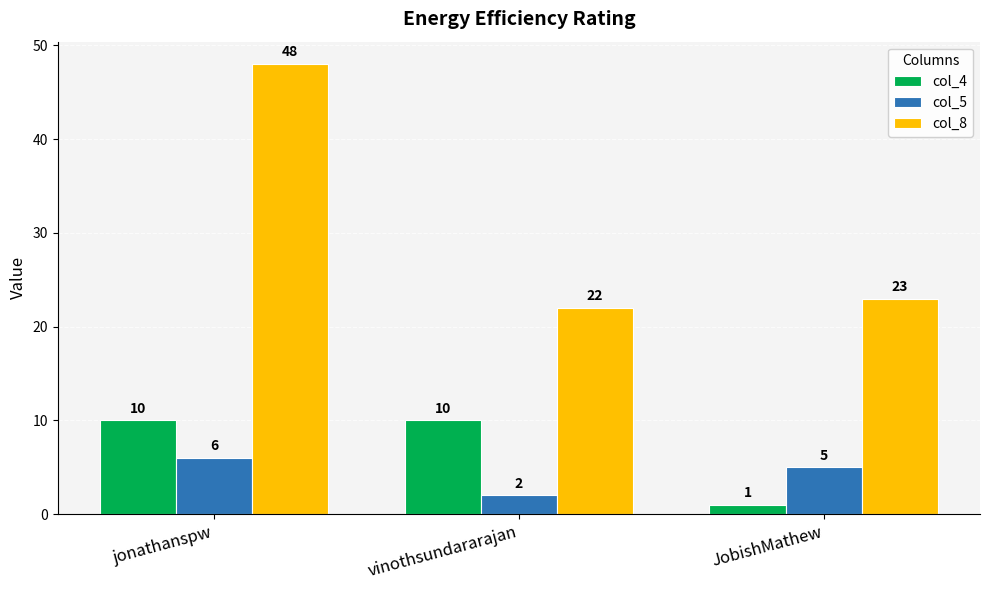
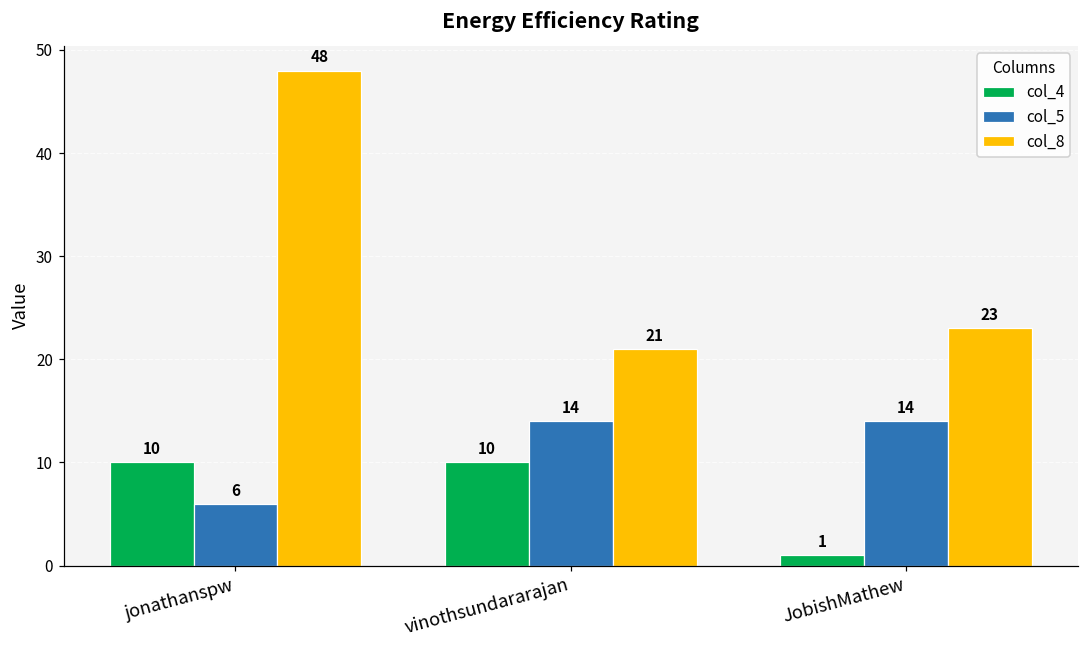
col_5, vinothsundararajan: 2 -> 14
col_8, vinothsundararajan: 22 -> 21
col_5, JobishMathew: 5 -> 14
